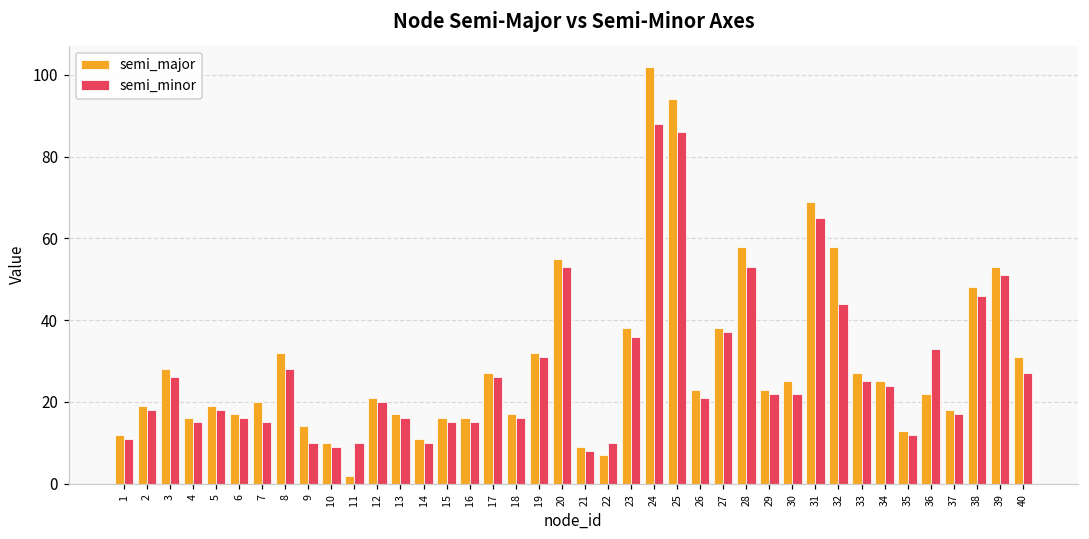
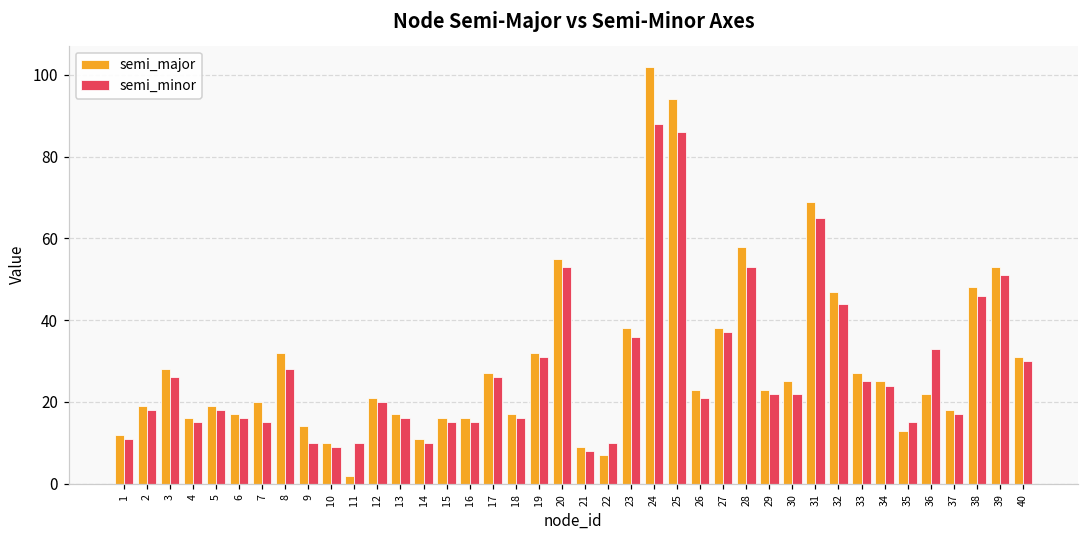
semi_major, 32: 58 -> 47
semi_minor, 35: 12 -> 15
semi_minor, 40: 27 -> 30
